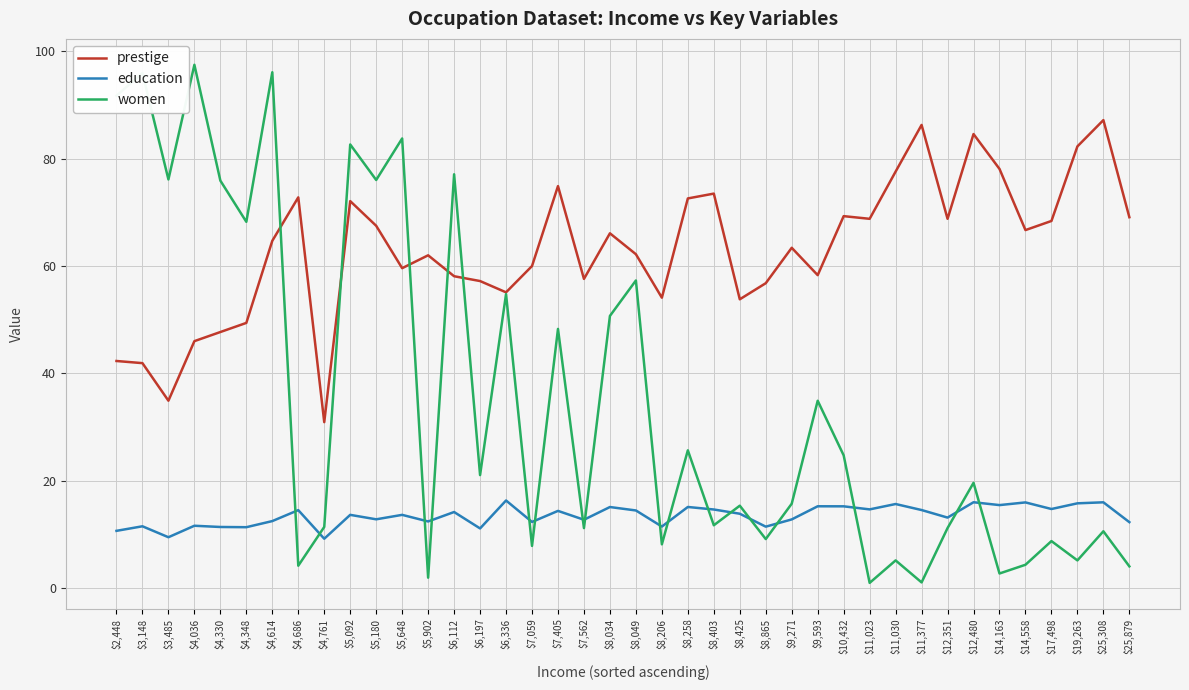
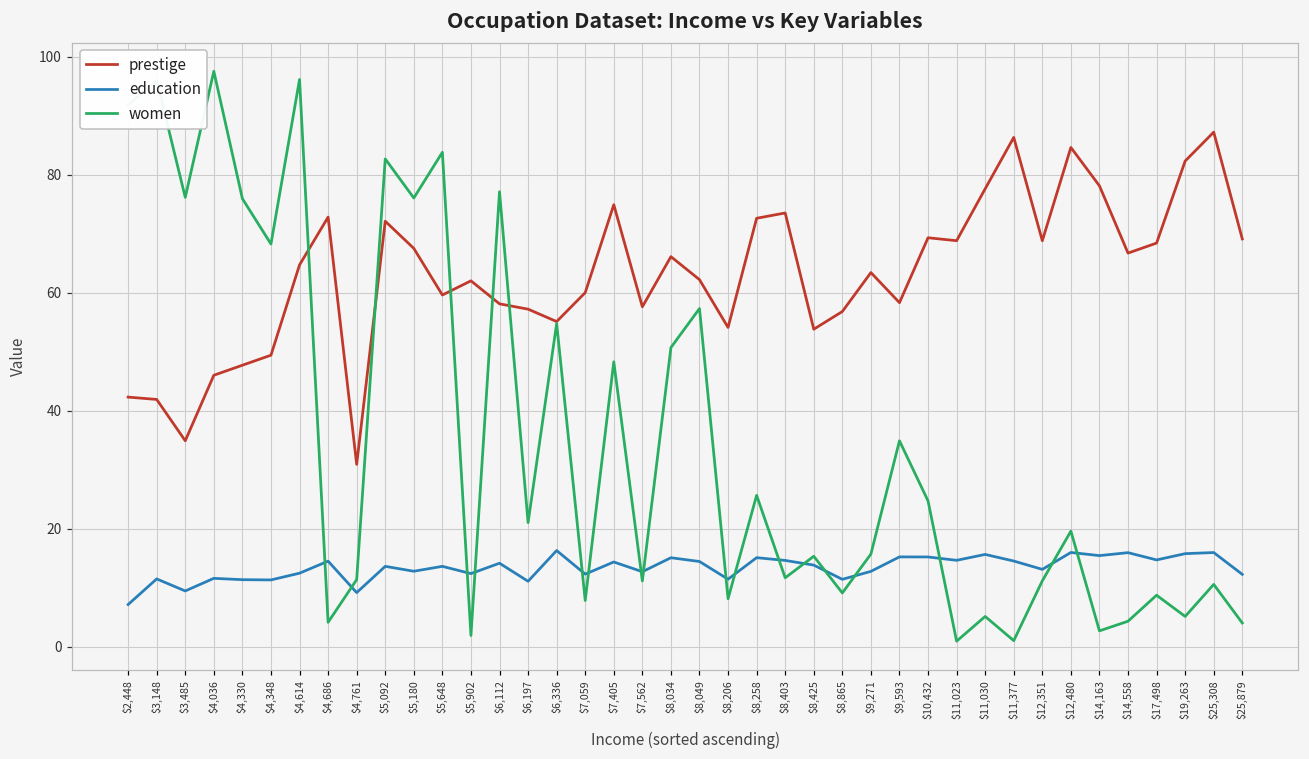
education, $2,448: 11 -> 7
